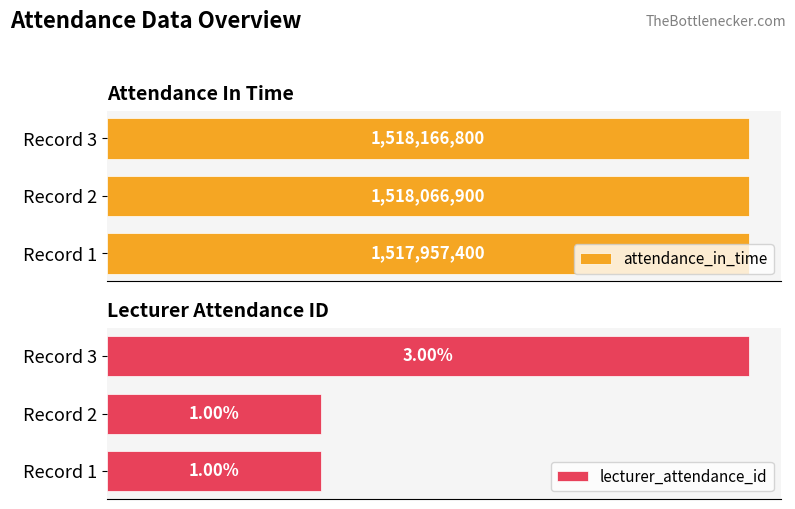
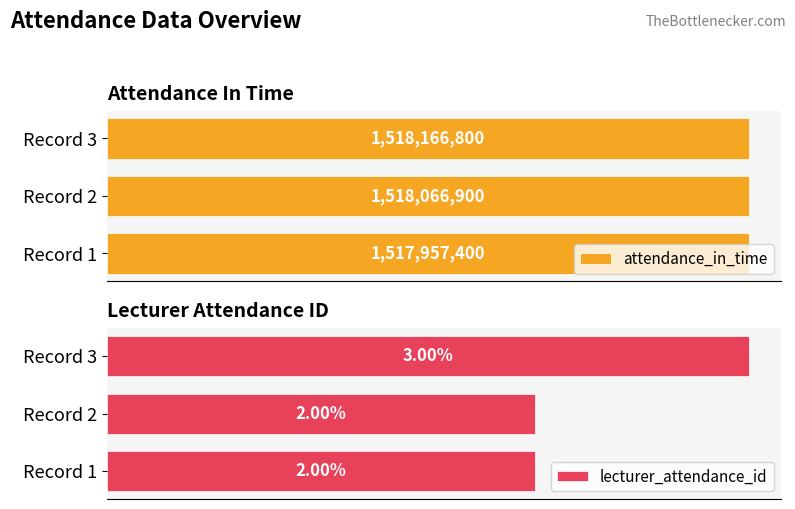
Lecturer Attendance ID, Record 2: 1.00% -> 2.00%
Lecturer Attendance ID, Record 1: 1.00% -> 2.00%
